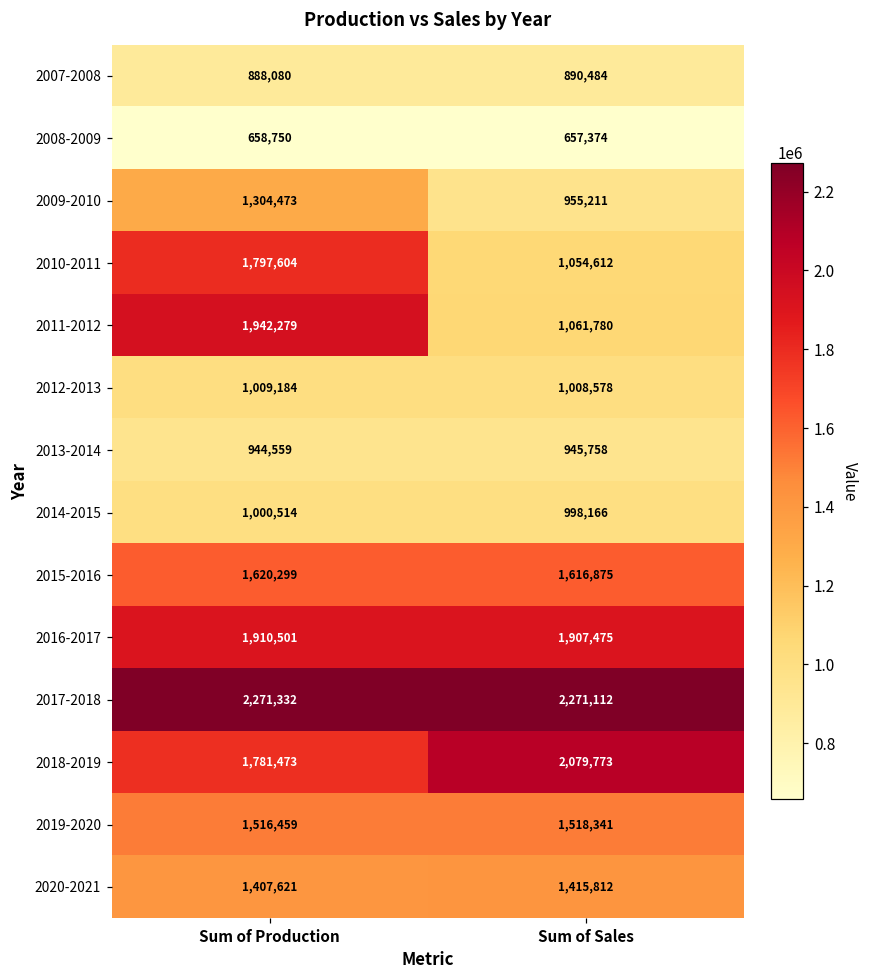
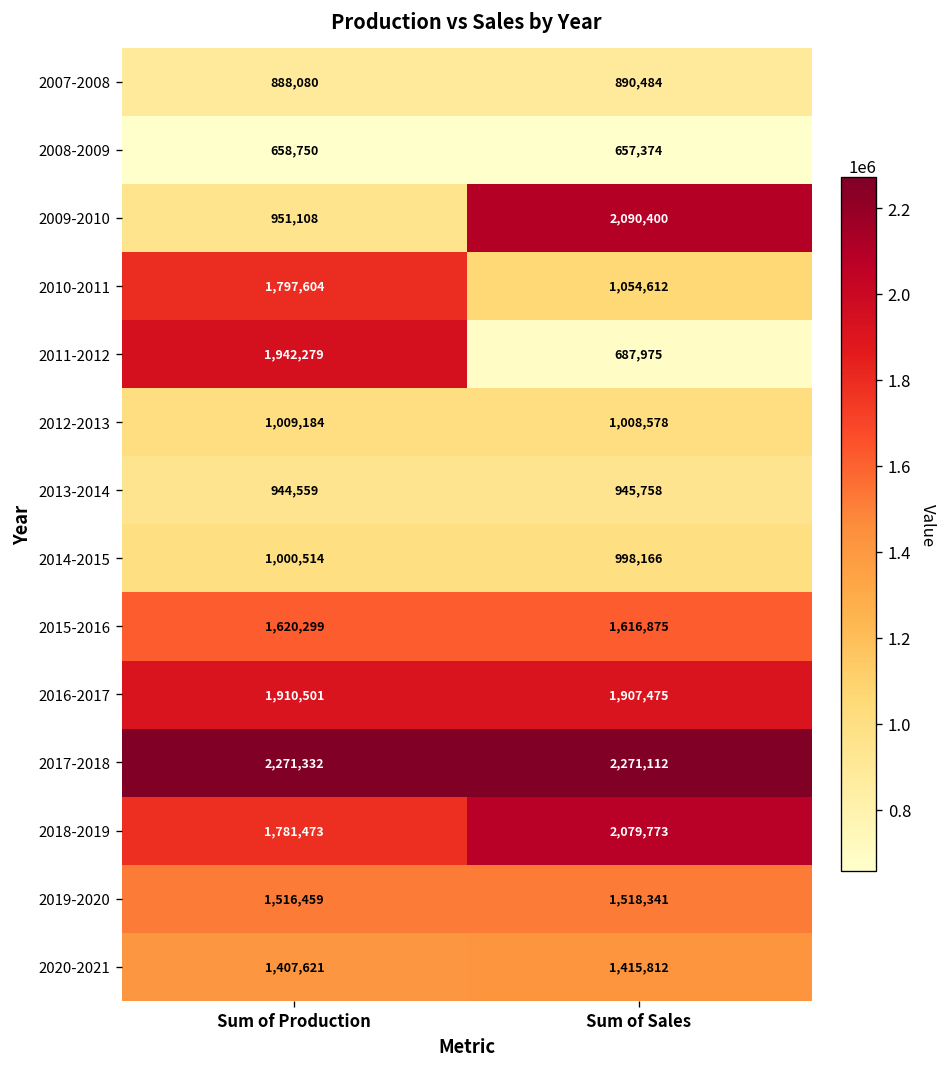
2009-2010, Sum of Production: 1,304,473 -> 951,108
2009-2010, Sum of Sales: 955,211 -> 2,090,400
2011-2012, Sum of Sales: 1,061,780 -> 687,975
